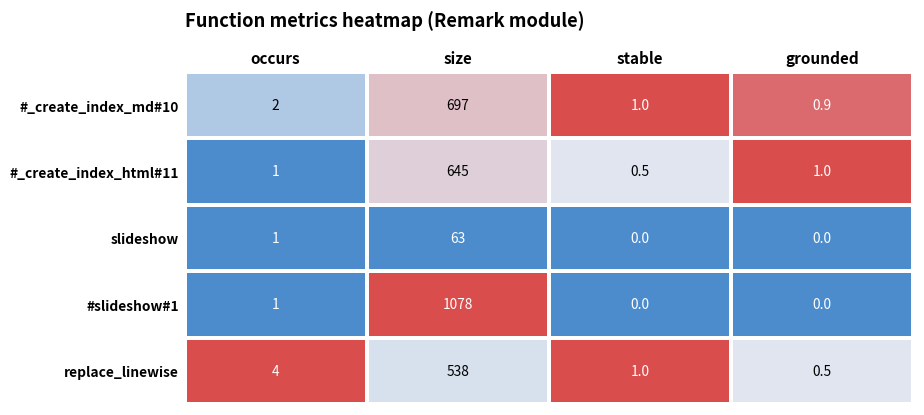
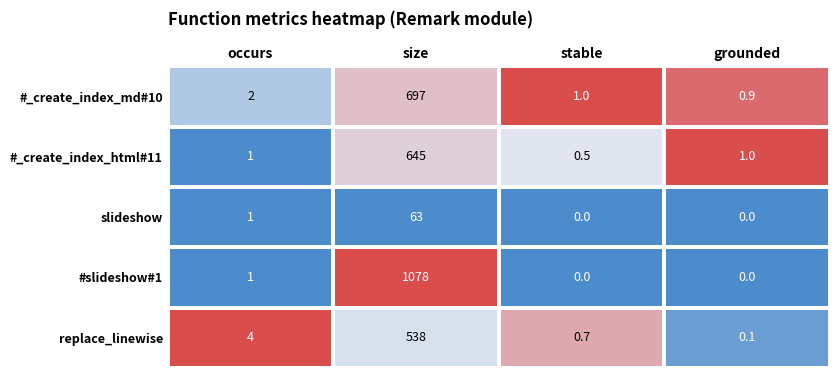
replace_linewise, stable: 1.0 -> 0.7
replace_linewise, grounded: 0.5 -> 0.1
